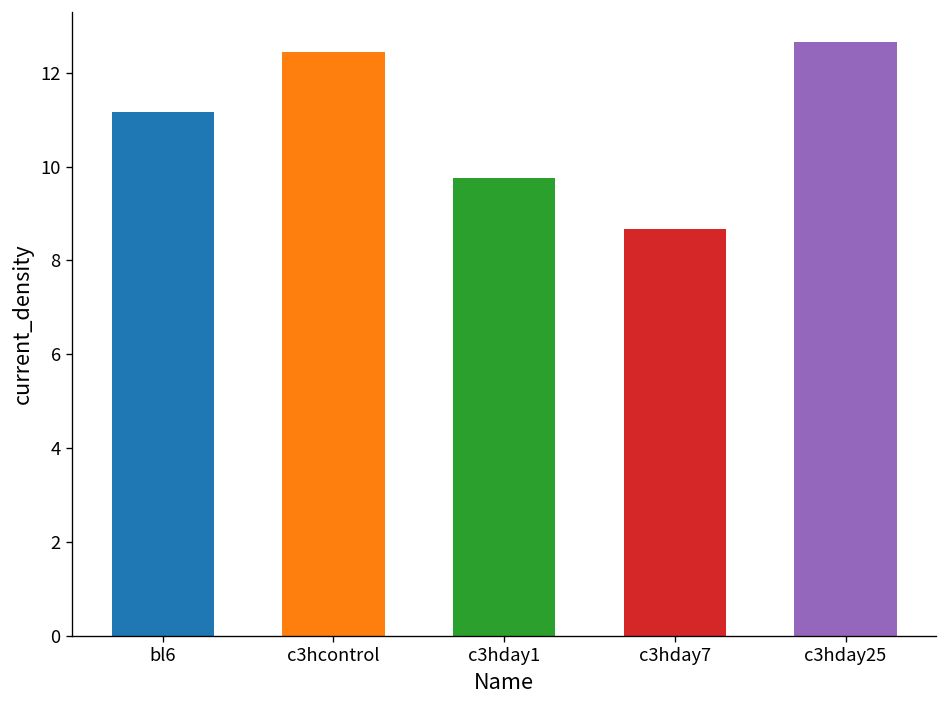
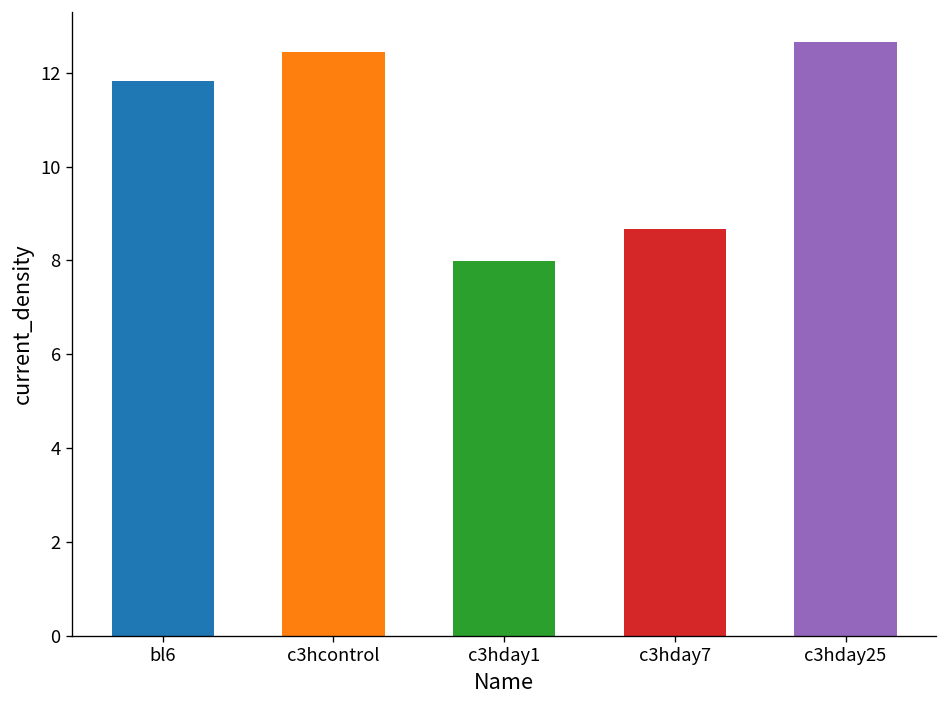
bl6: 11.2 -> 11.8
c3hday1: 9.7 -> 8.0
